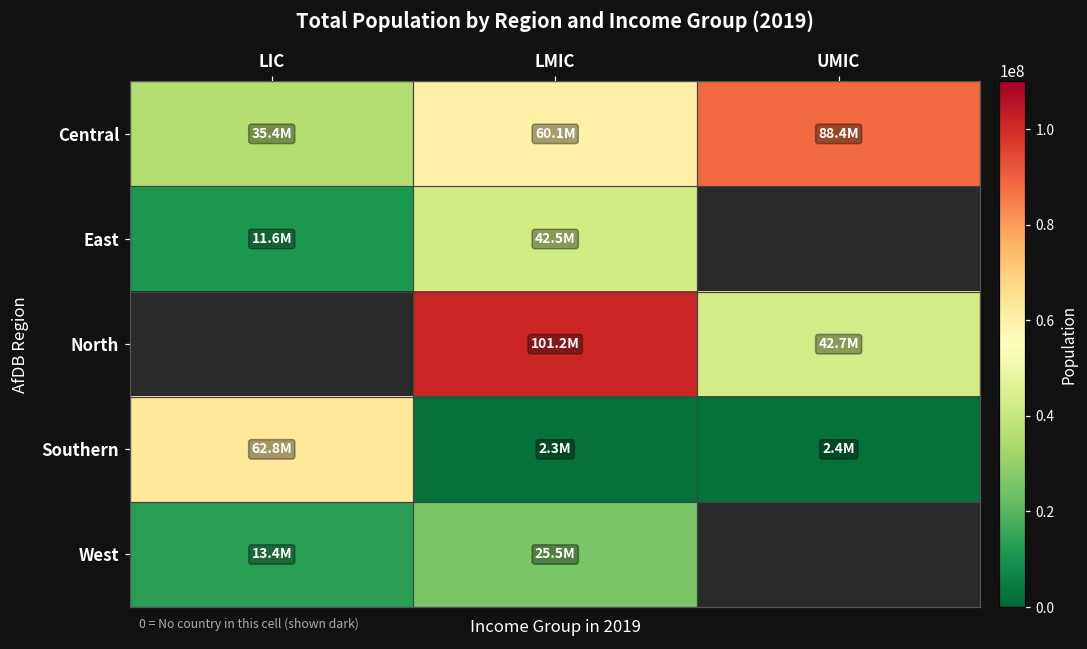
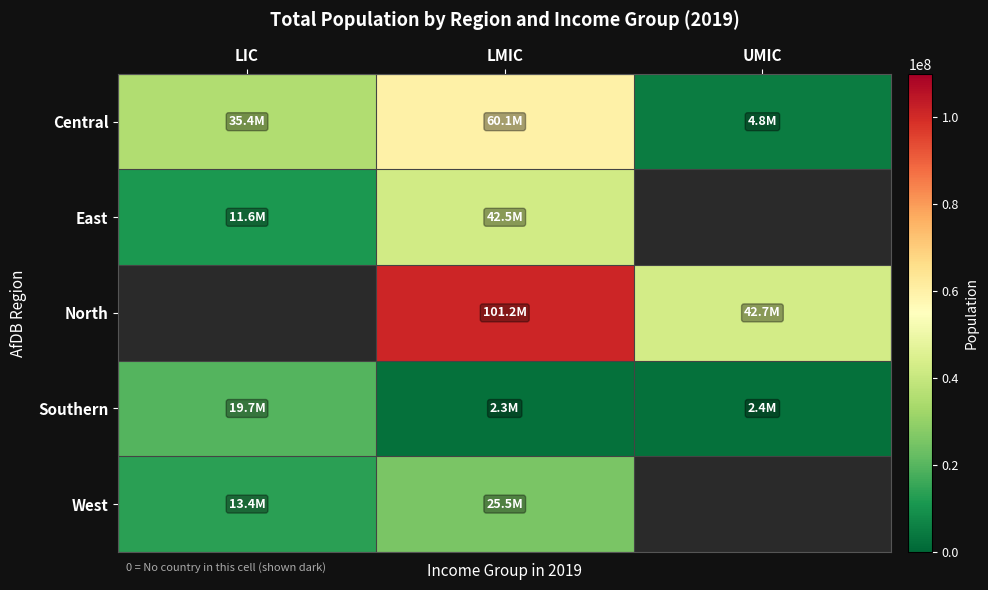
Central, UMIC: 88.4M -> 4.8M
Southern, LIC: 62.8M -> 19.7M
